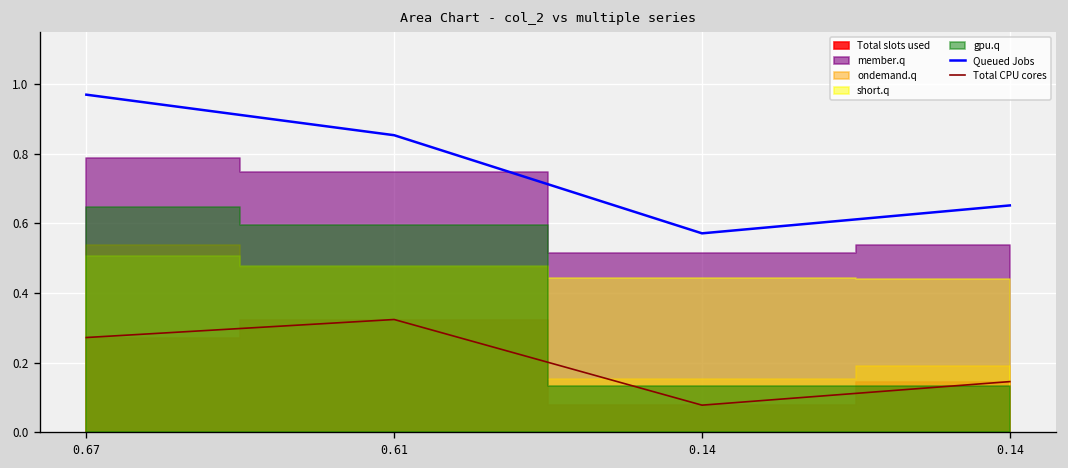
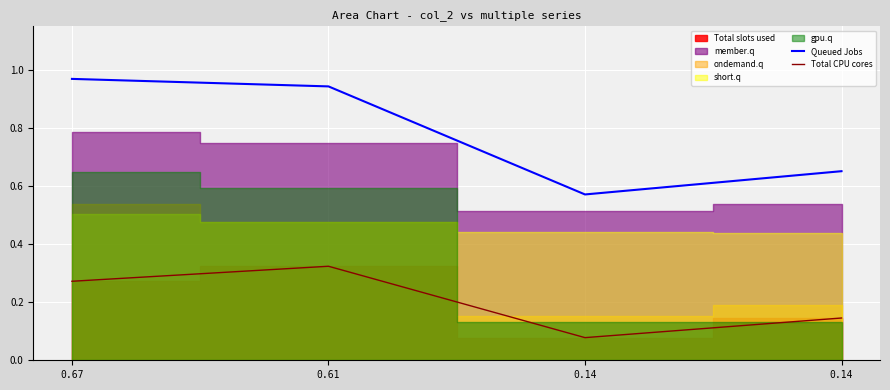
Queued Jobs, 0.61: 0.85 -> 0.94
